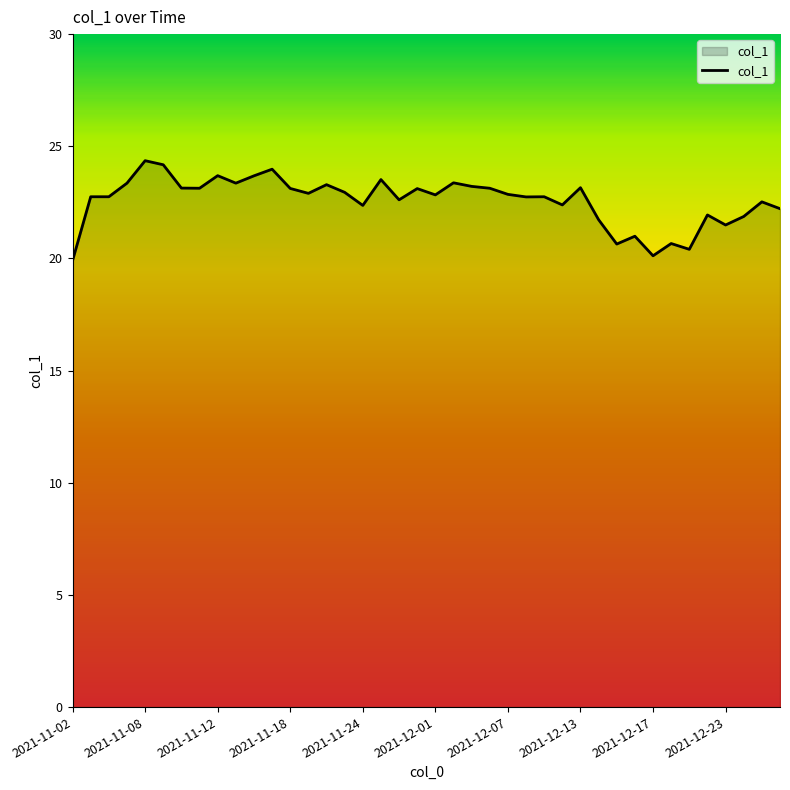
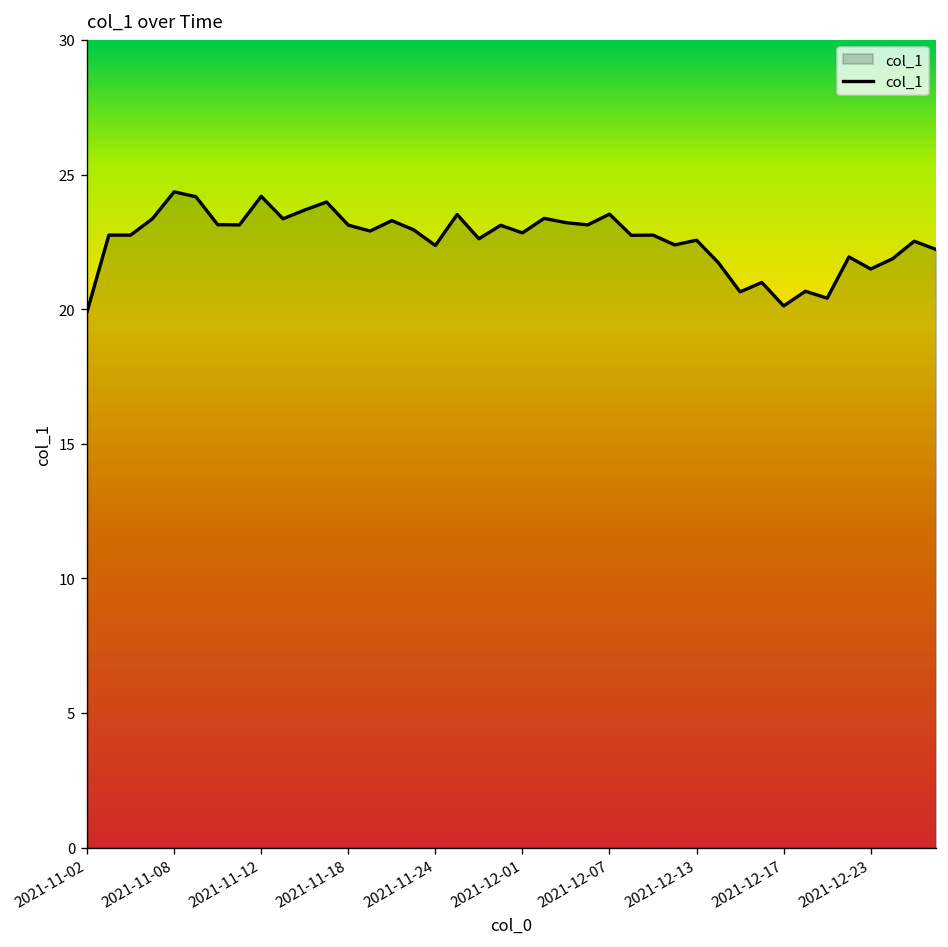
2021-11-12: 23.7 -> 24.2
2021-12-07: 22.9 -> 23.5
2021-12-13: 23.2 -> 22.6
